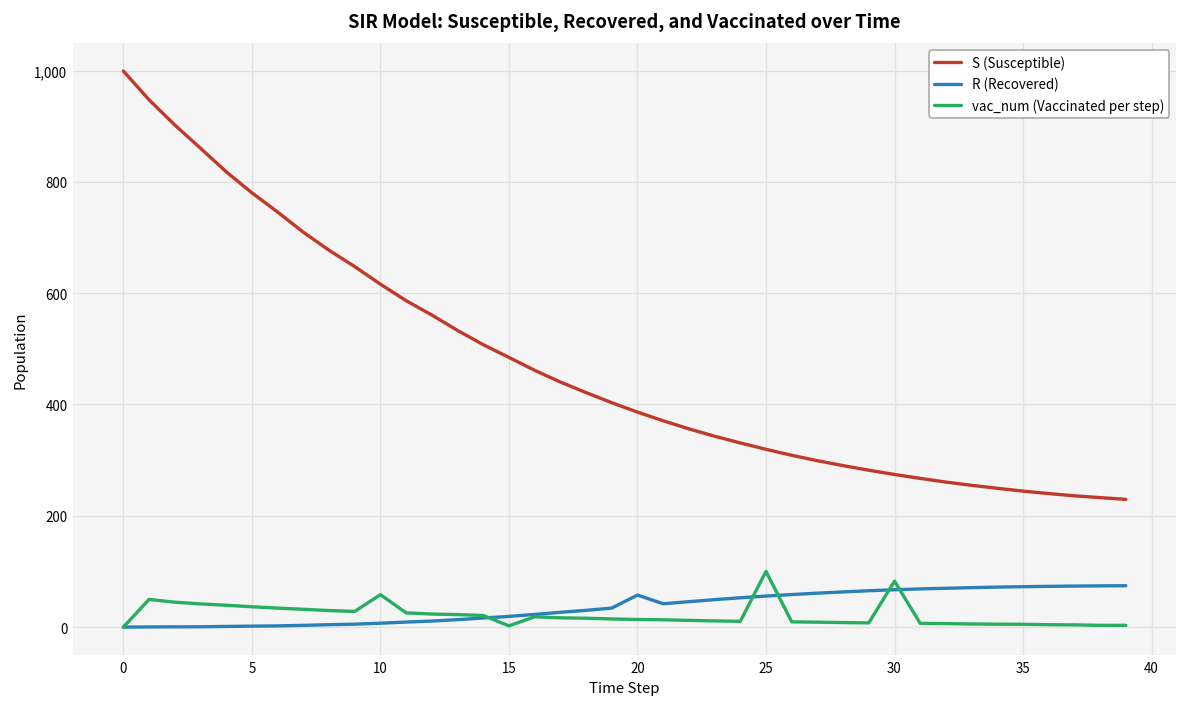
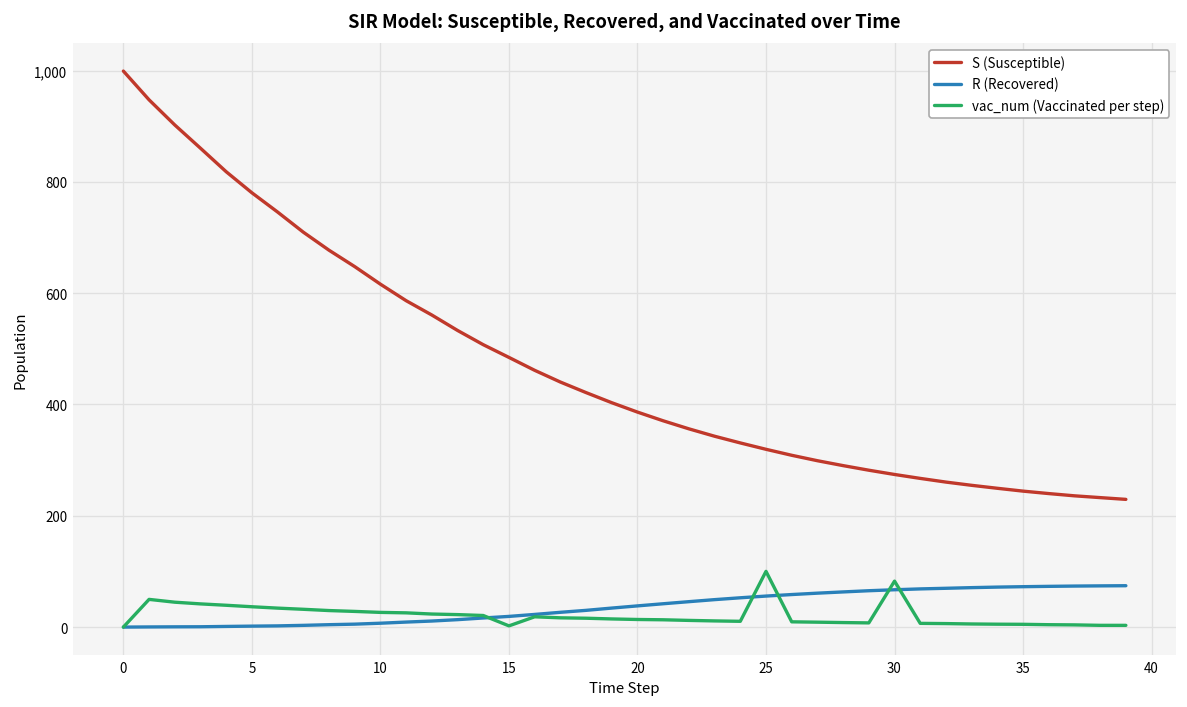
vac_num (Vaccinated per step), 10: 60 -> 30
R (Recovered), 20: 60 -> 40
